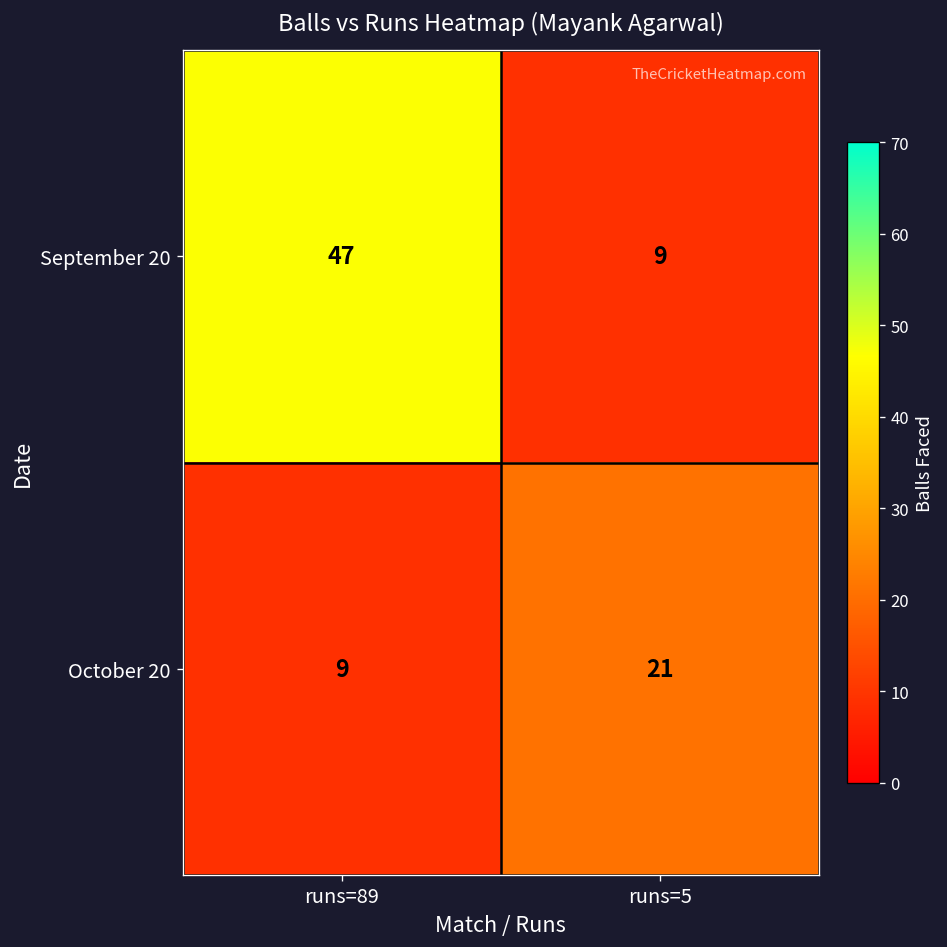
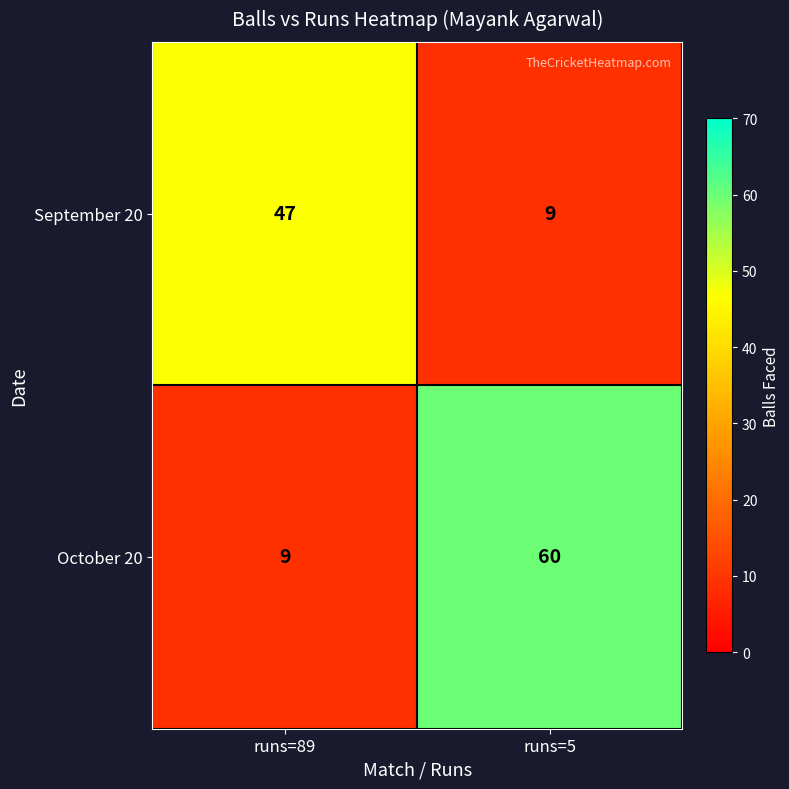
October 20, runs=5: 21 -> 60
